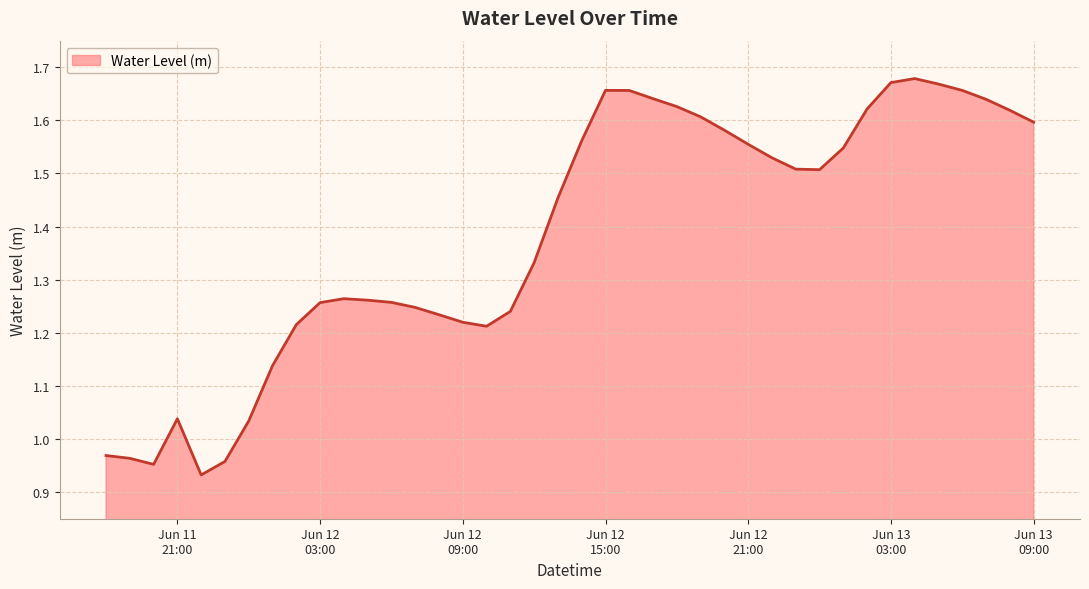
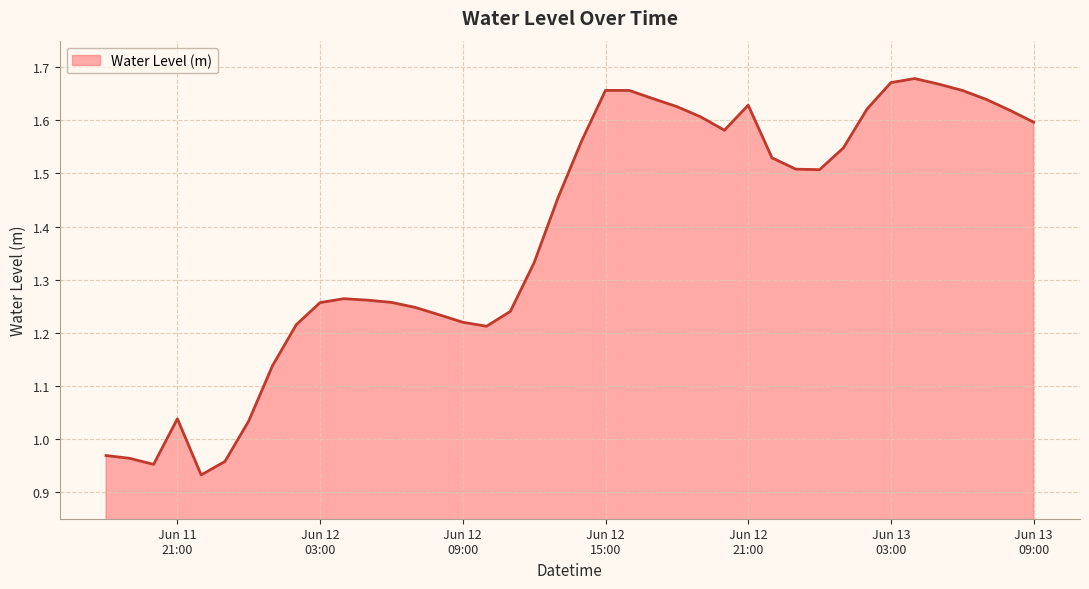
Jun 12 21:00: 1.55 -> 1.63
